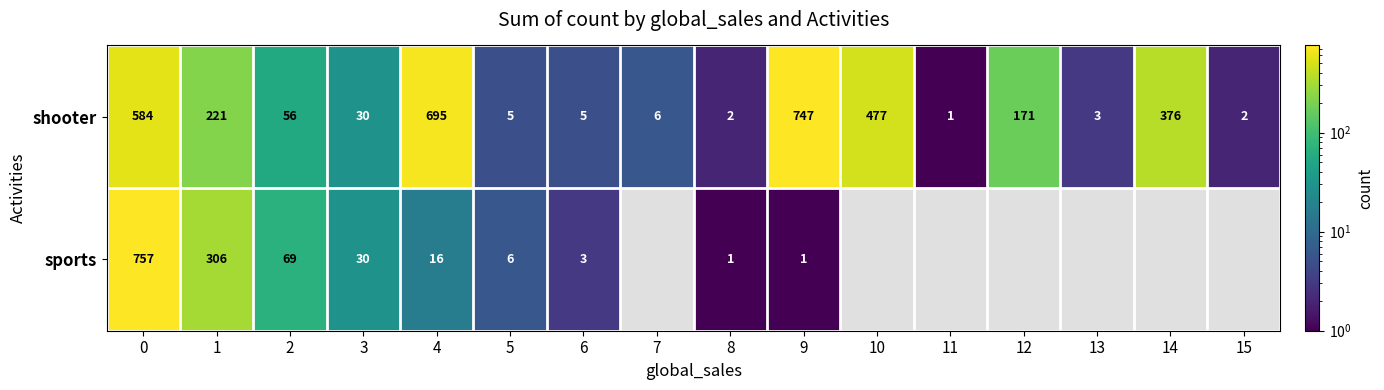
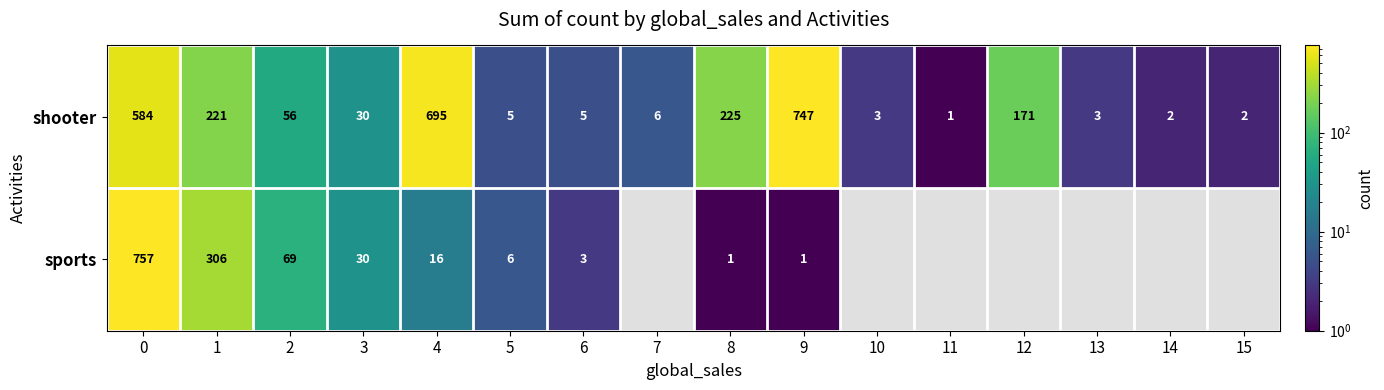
shooter, 8: 2 -> 225
shooter, 10: 477 -> 3
shooter, 14: 376 -> 2
